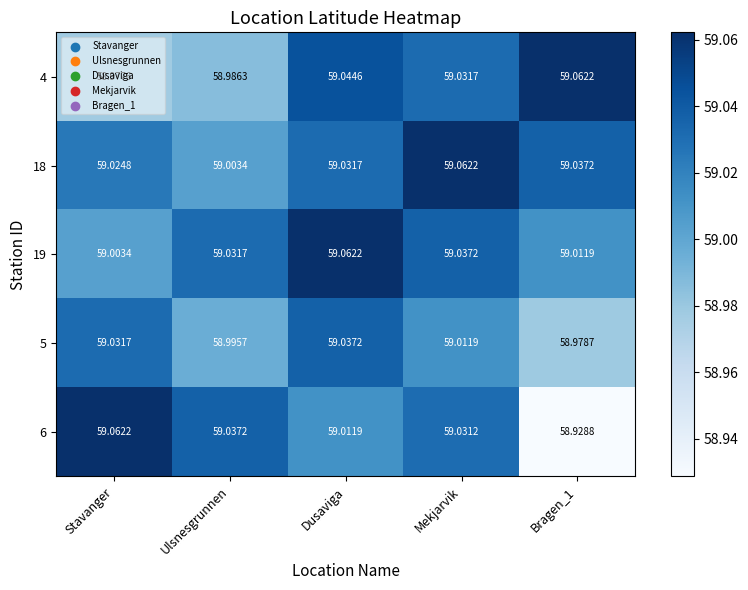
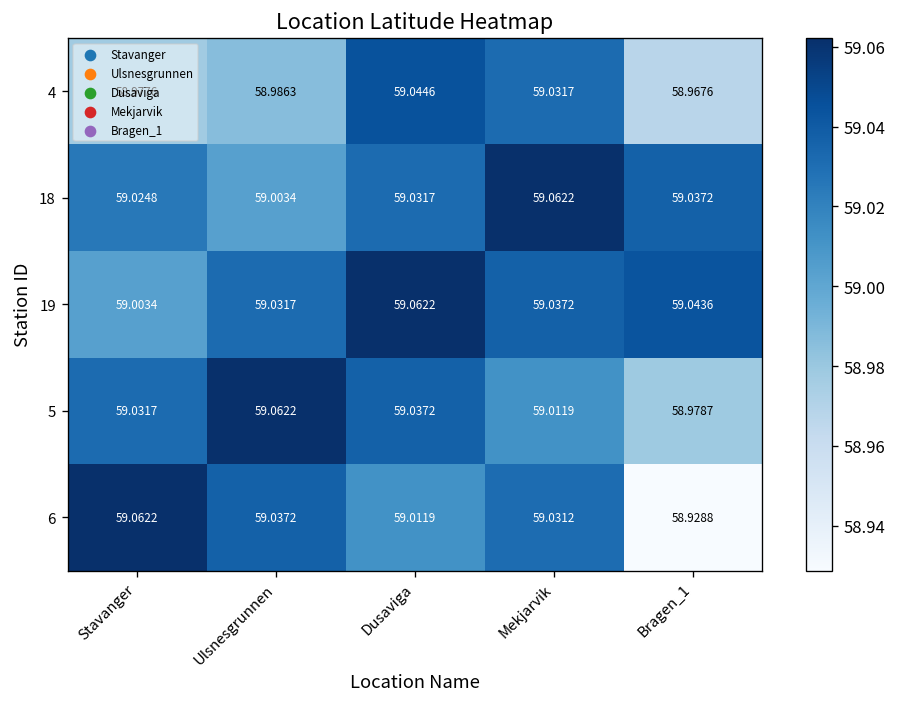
4, Bragen_1: 59.0622 -> 58.9676
19, Bragen_1: 59.0119 -> 59.0436
5, Ulsnesgrunnen: 58.9957 -> 59.0622
